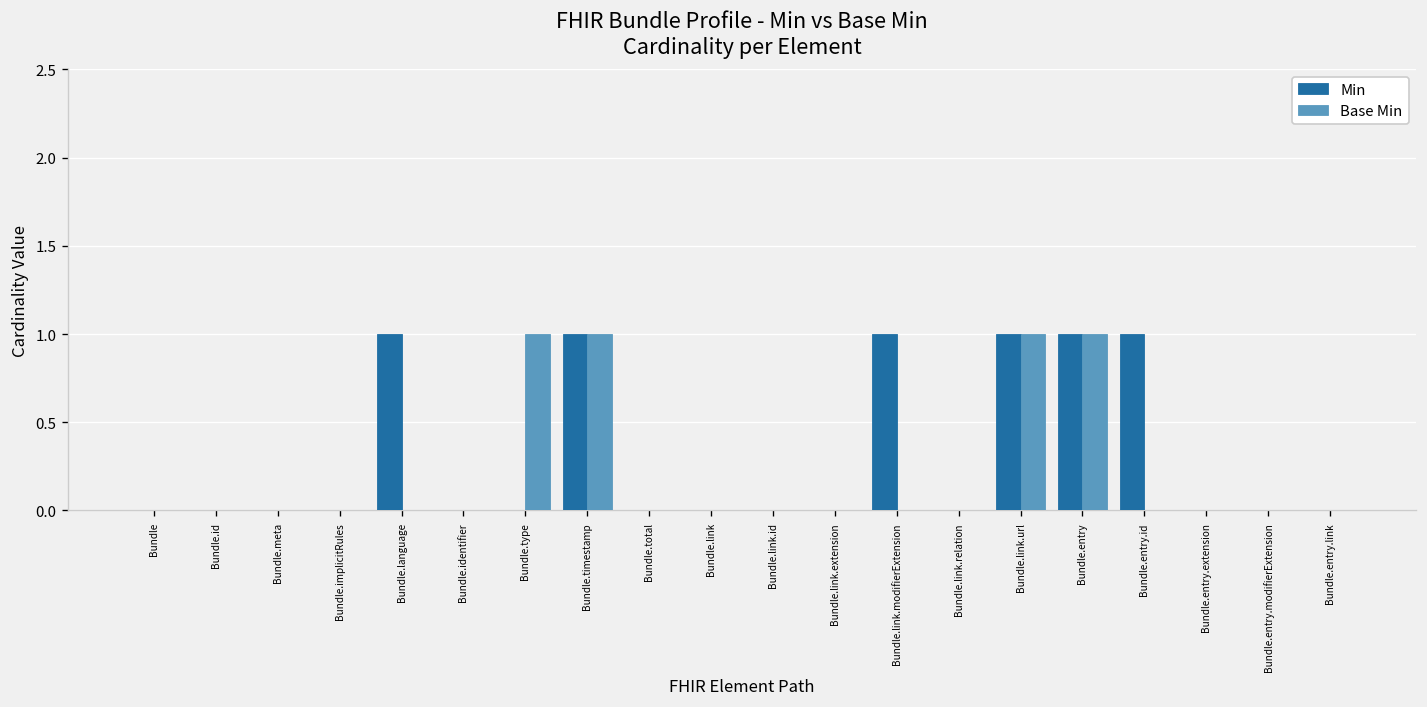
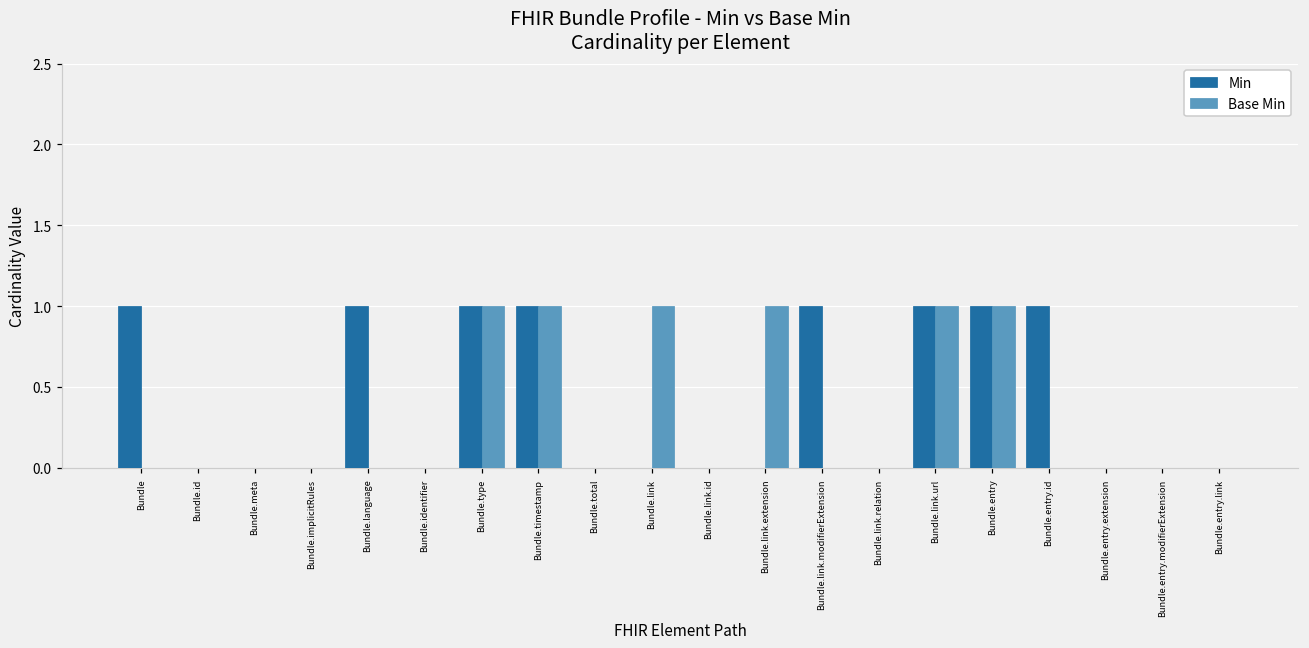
Min, Bundle: 0 -> 1
Min, Bundle.type: 0 -> 1
Base Min, Bundle.link: 0 -> 1
Base Min, Bundle.link.extension: 0 -> 1
